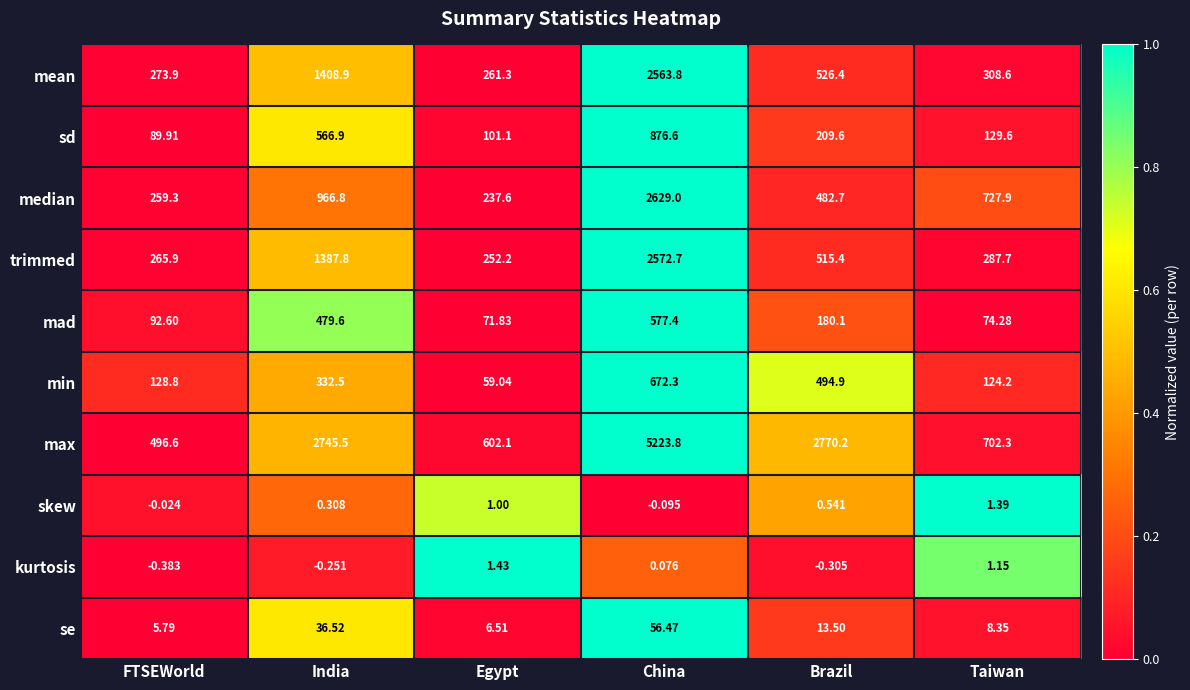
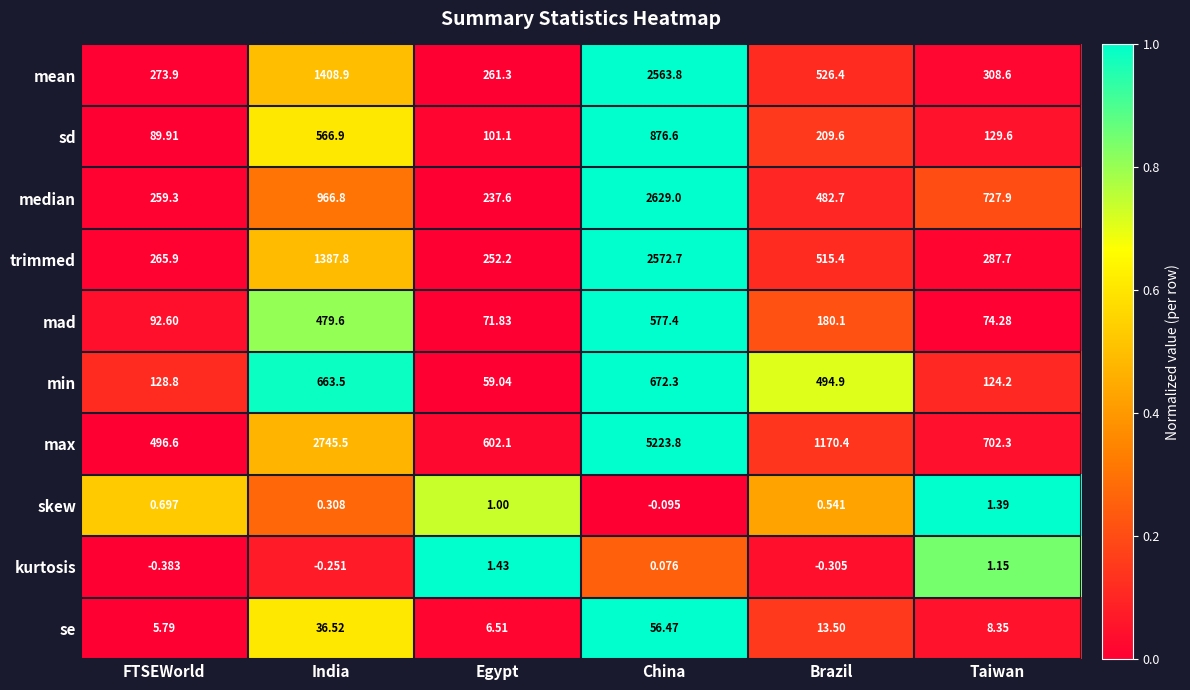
min, India: 332.5 -> 663.5
max, Brazil: 2770.2 -> 1170.4
skew, FTSEWorld: -0.024 -> 0.697
